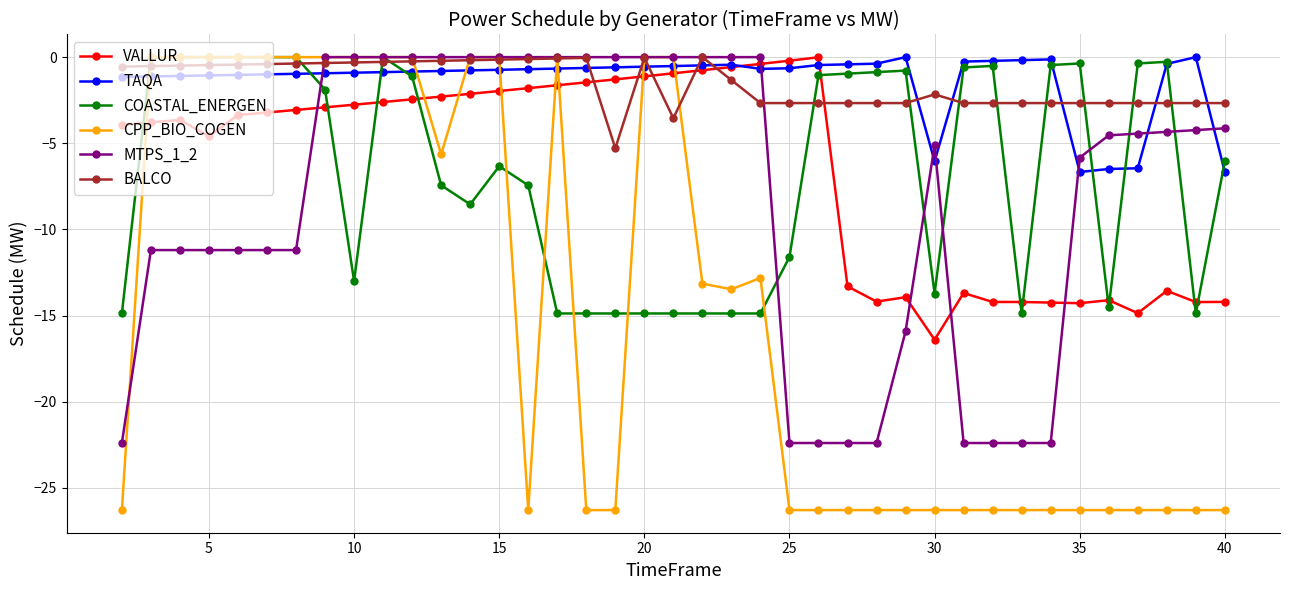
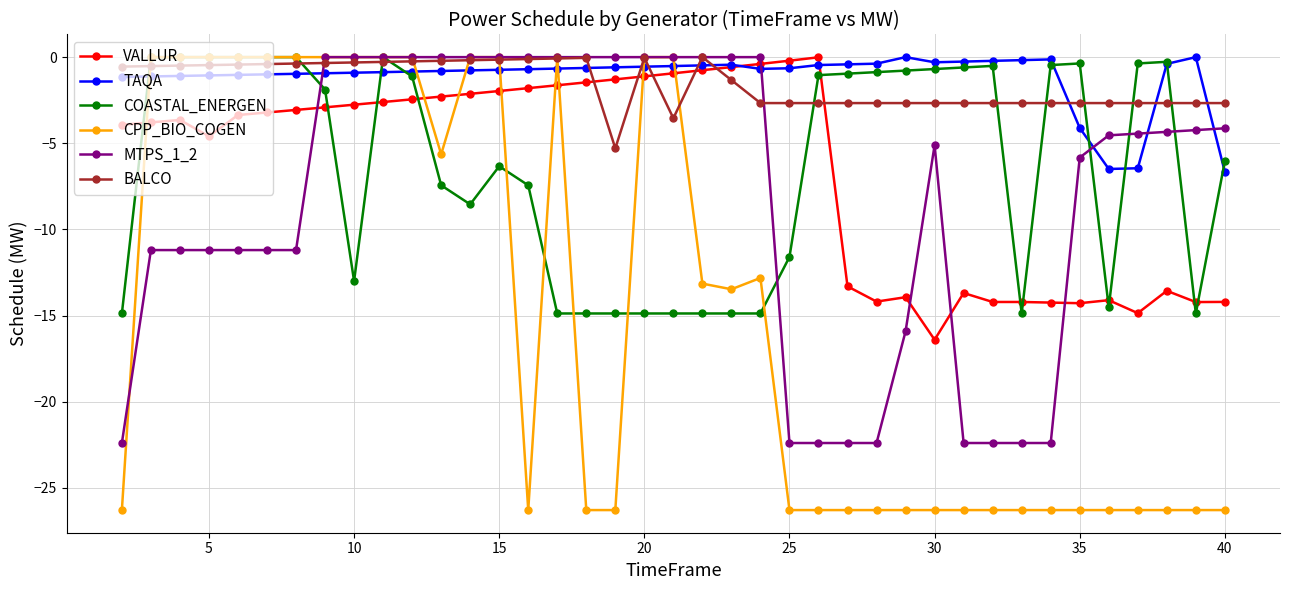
TAQA, 30: -6.0 -> -0.3
COASTAL_ENERGEN, 30: -13.7 -> -0.7
BALCO, 30: -2.2 -> -2.7
TAQA, 35: -6.7 -> -4.1
